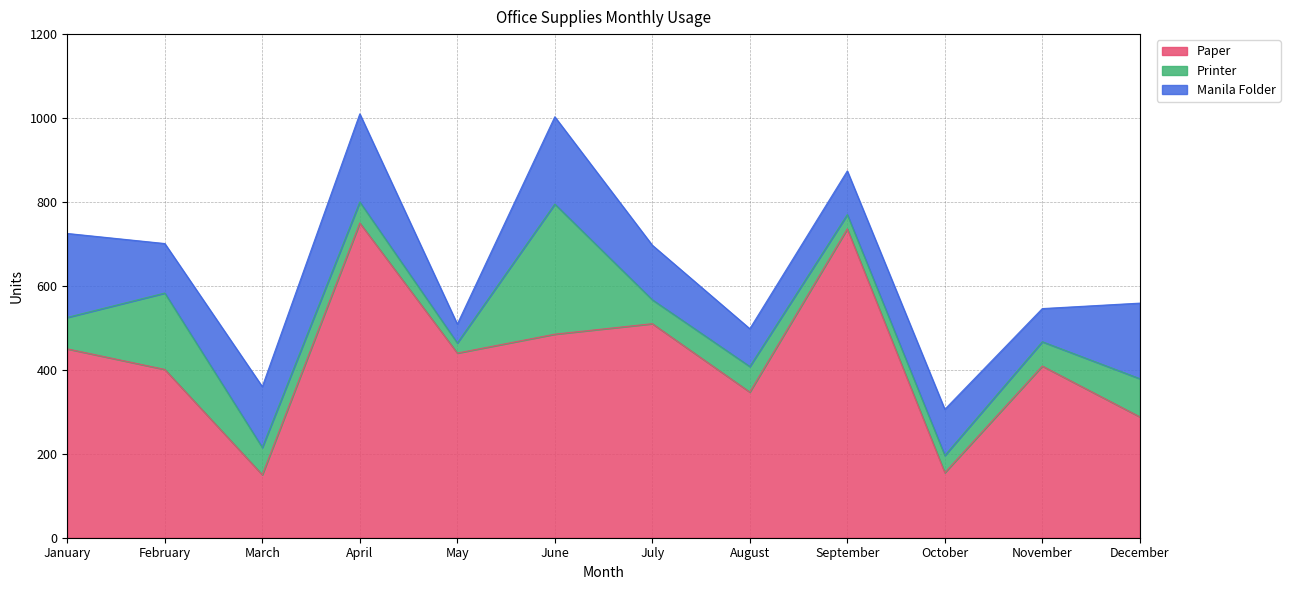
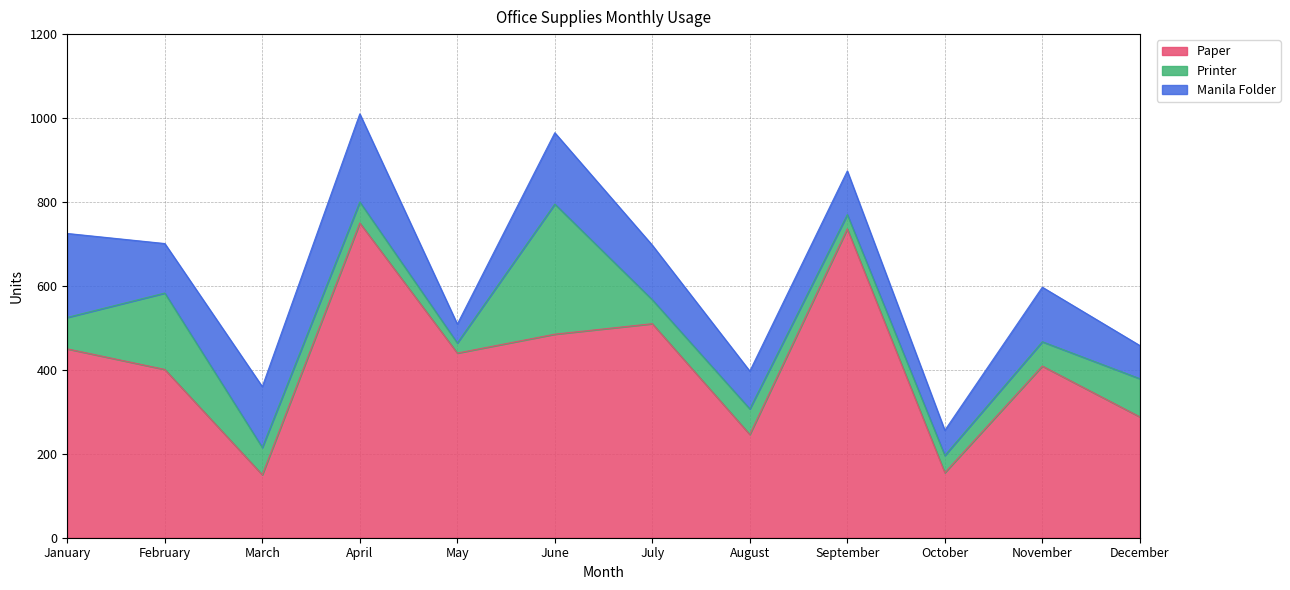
Manila Folder, June: 210 -> 170
Paper, August: 350 -> 250
Manila Folder, October: 110 -> 60
Manila Folder, November: 80 -> 130
Manila Folder, December: 180 -> 80
